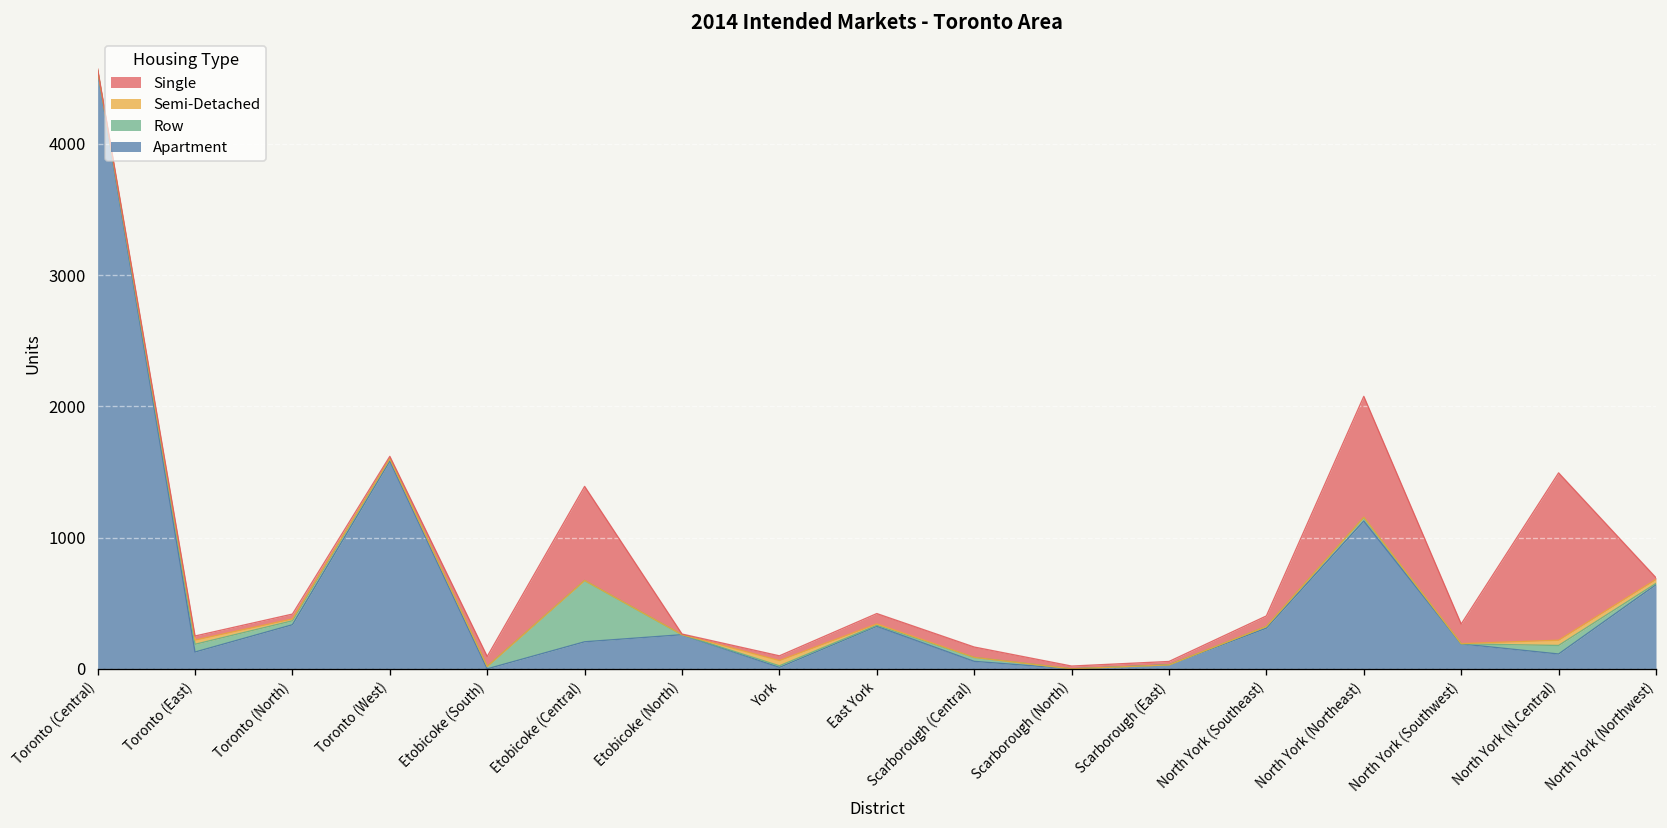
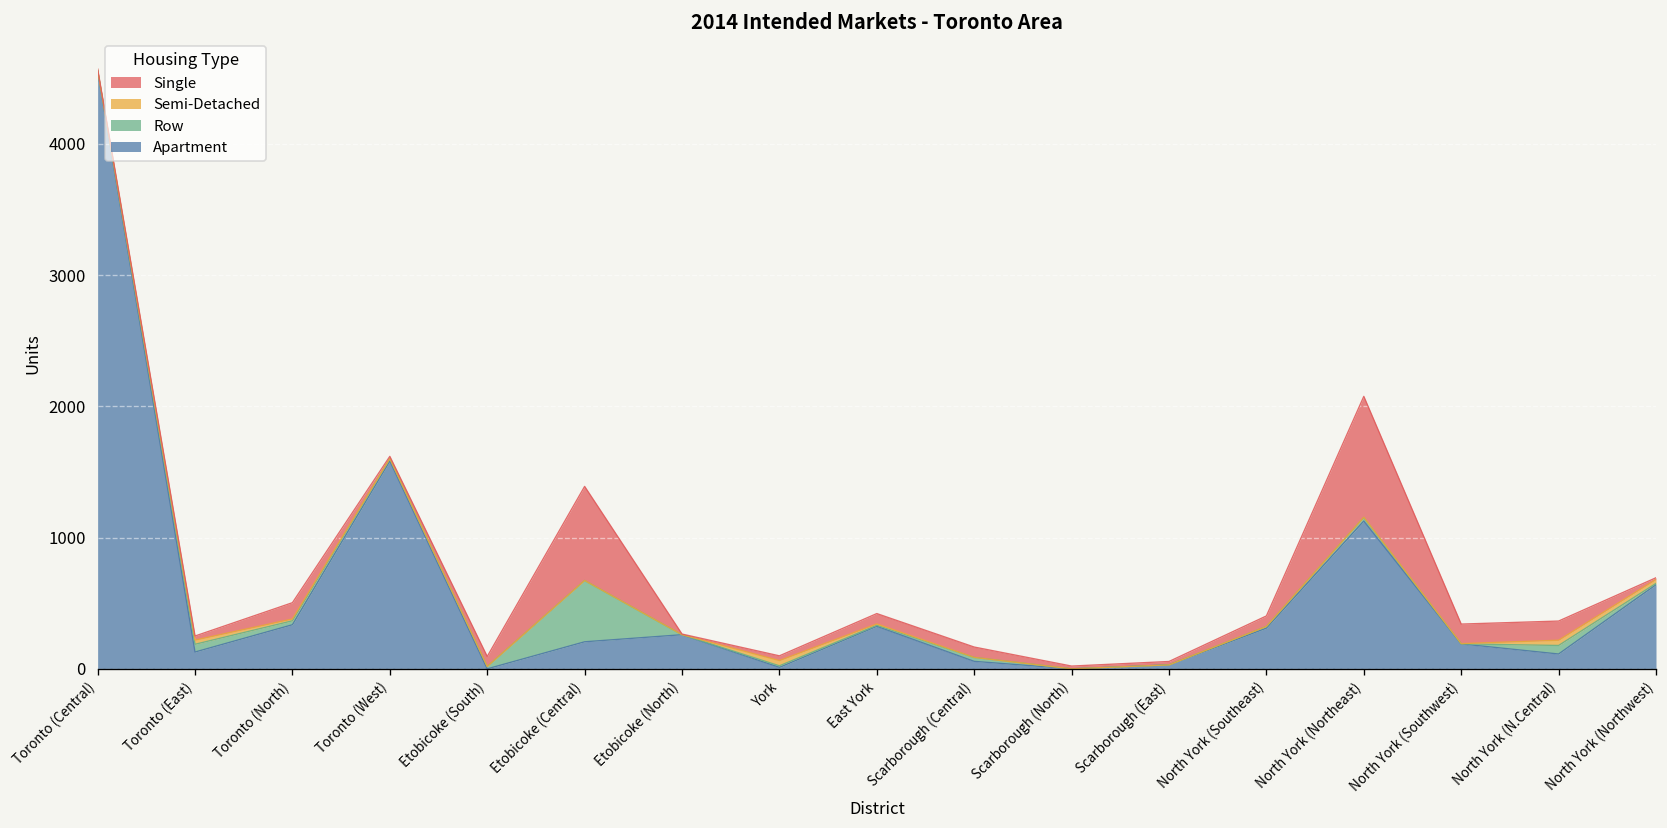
Single, Toronto (North): 40 -> 120
Single, North York (N.Central): 1280 -> 150
